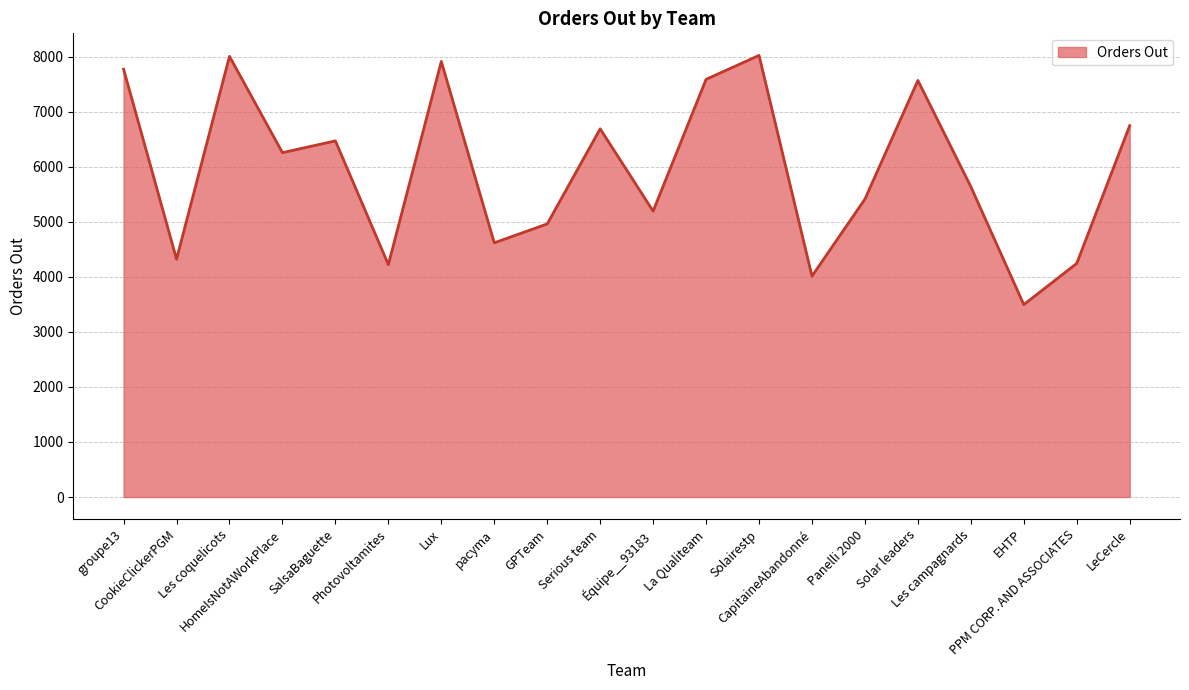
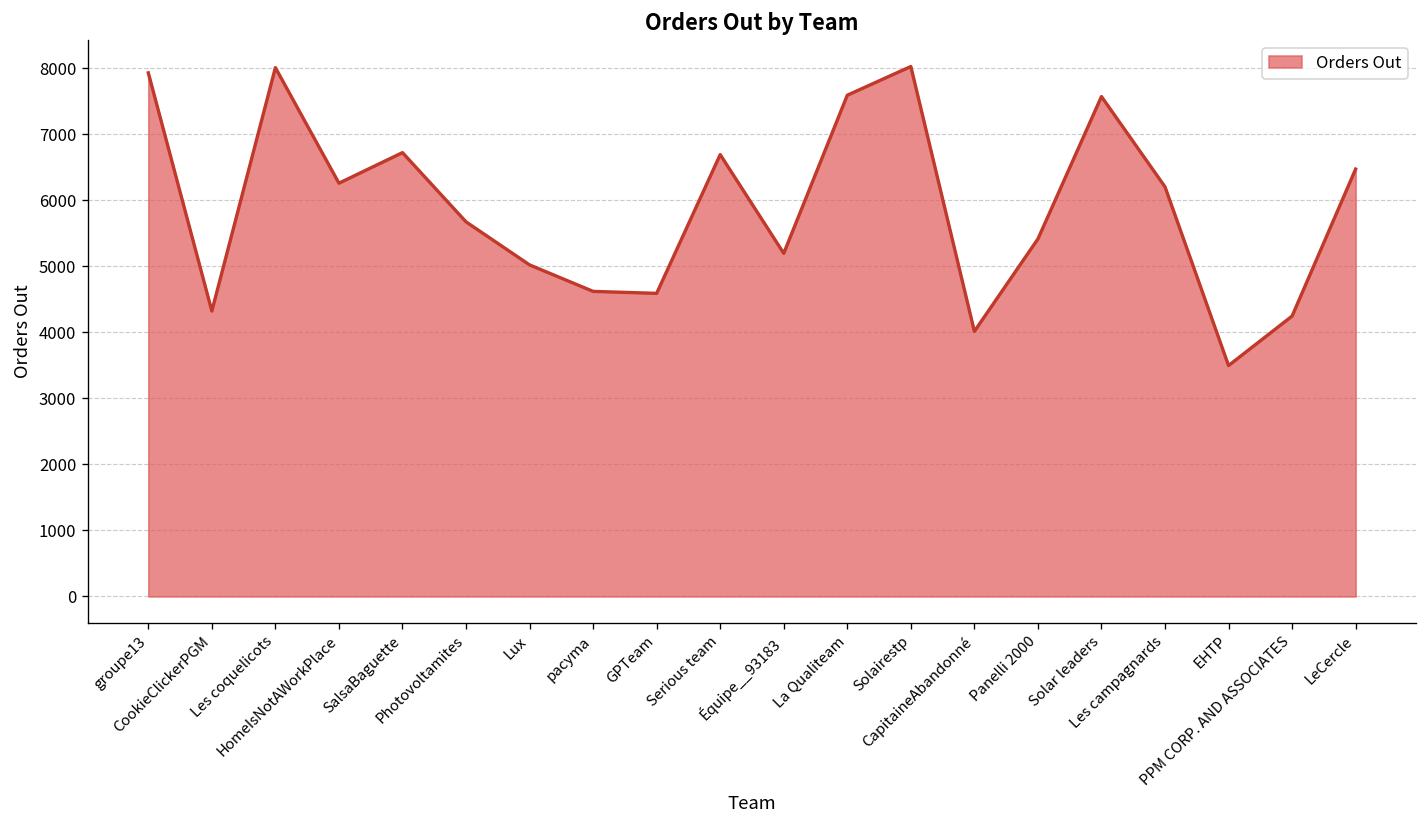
groupe13: 7800 -> 7900
SalsaBaguette: 6500 -> 6700
Photovoltamites: 4200 -> 5700
Lux: 7900 -> 5000
GPTeam: 5000 -> 4600
Les campagnards: 5600 -> 6200
LeCercle: 6700 -> 6500
